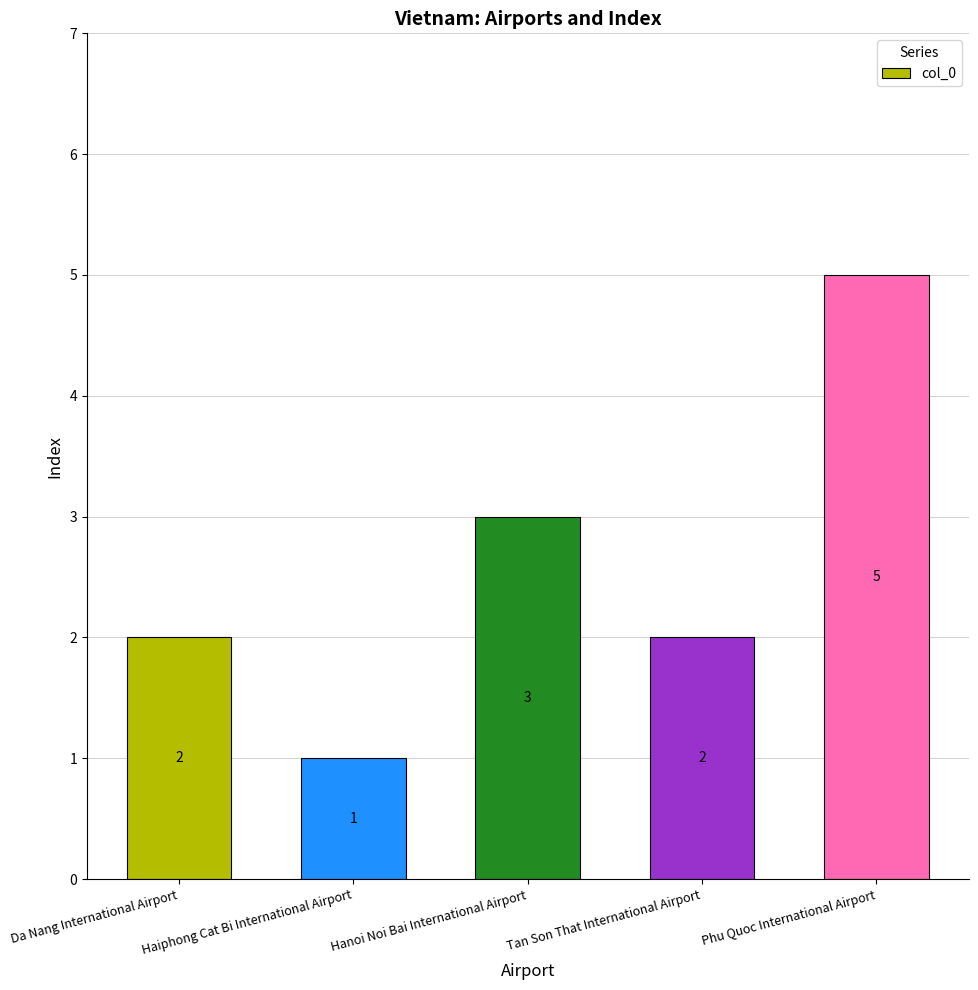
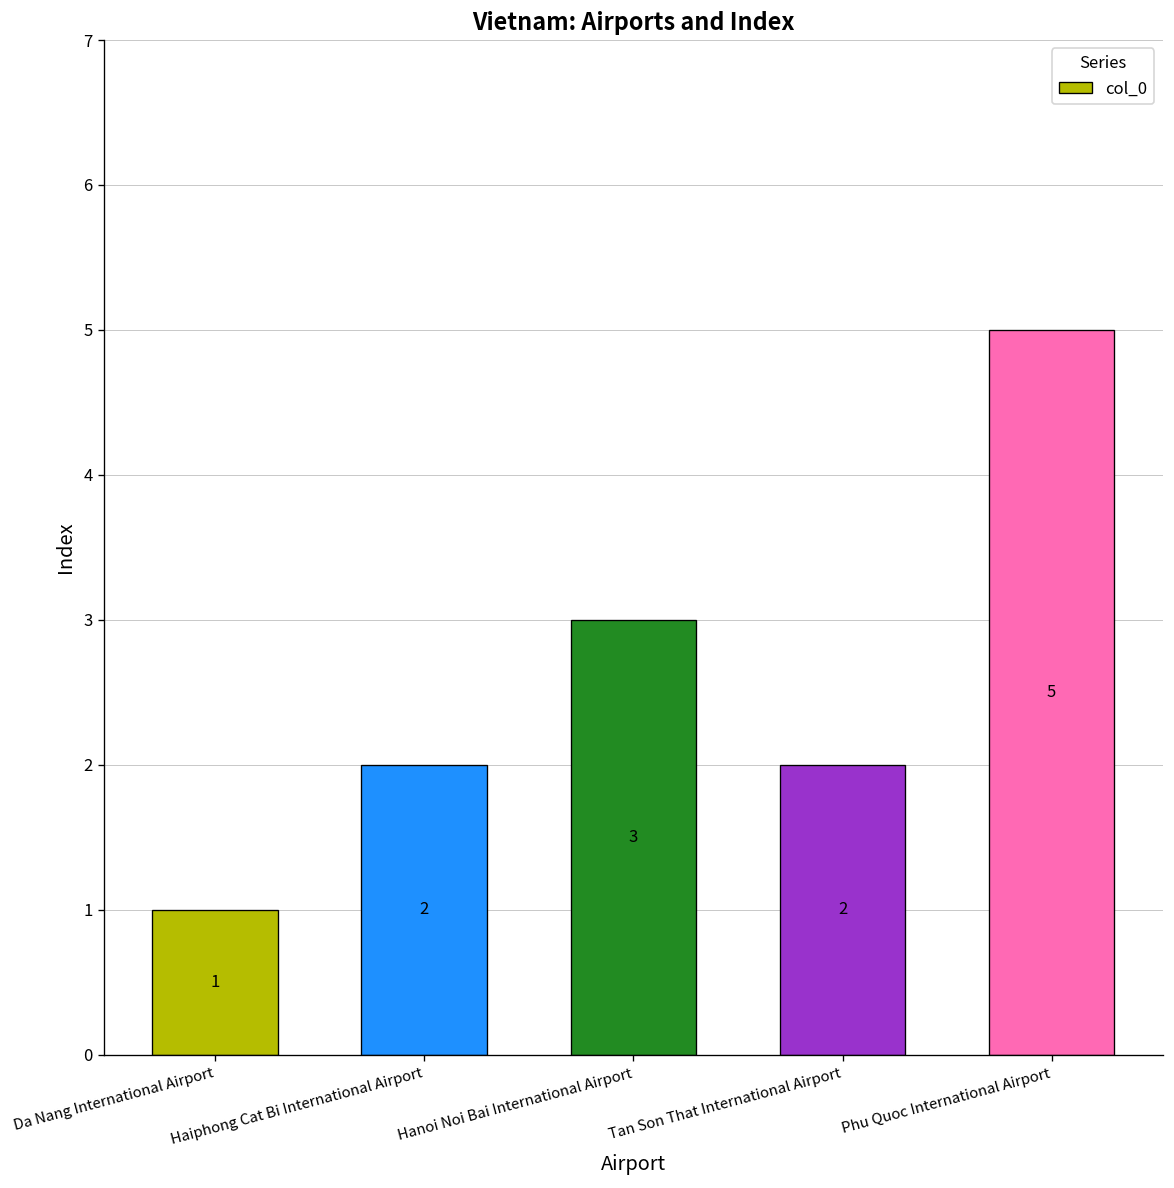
Da Nang International Airport: 2 -> 1
Haiphong Cat Bi International Airport: 1 -> 2
